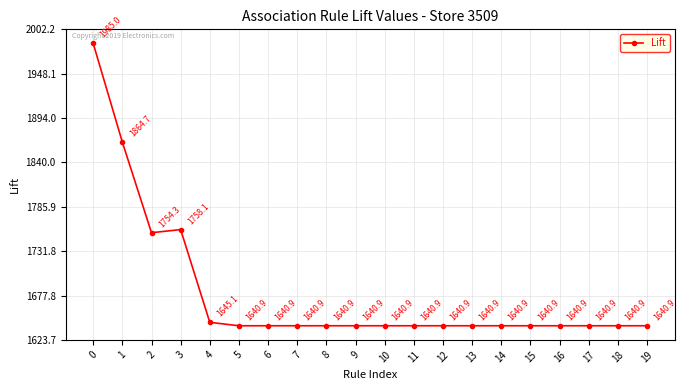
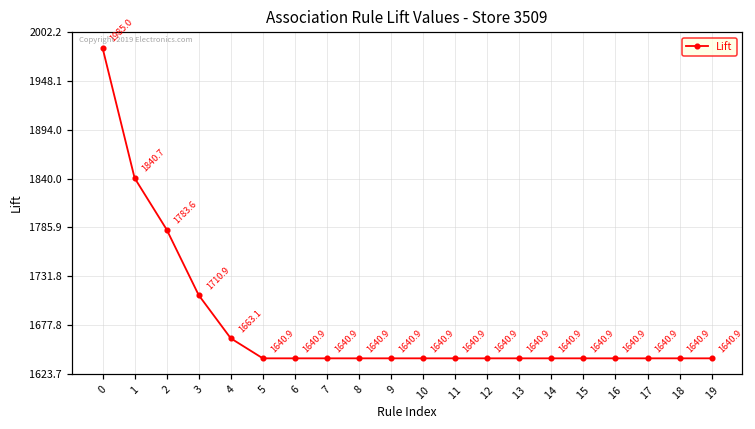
1: 1864.7 -> 1840.7
2: 1754.3 -> 1783.6
3: 1758.1 -> 1710.9
4: 1645.1 -> 1663.1
